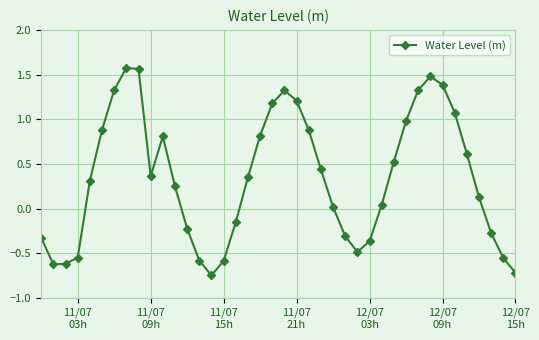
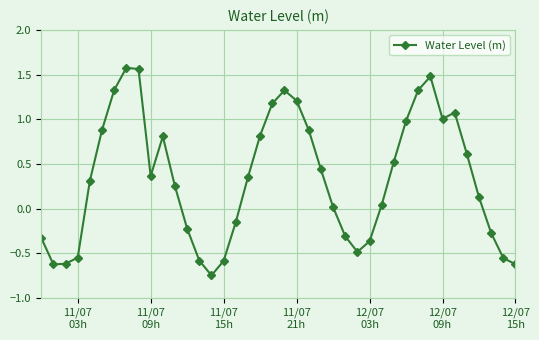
12/07 09h: 1.4 -> 1.0
12/07 15h: -0.7 -> -0.6
